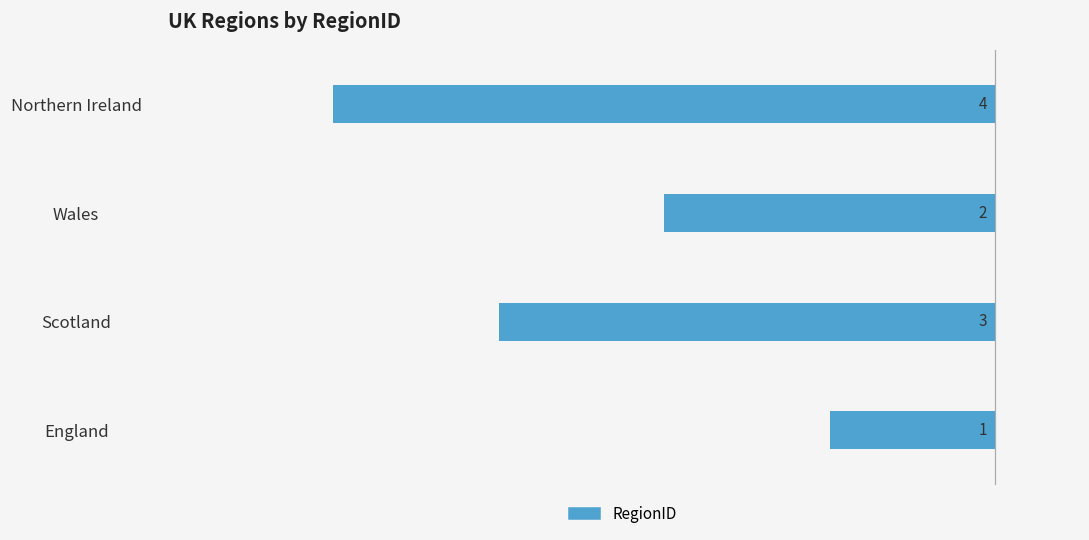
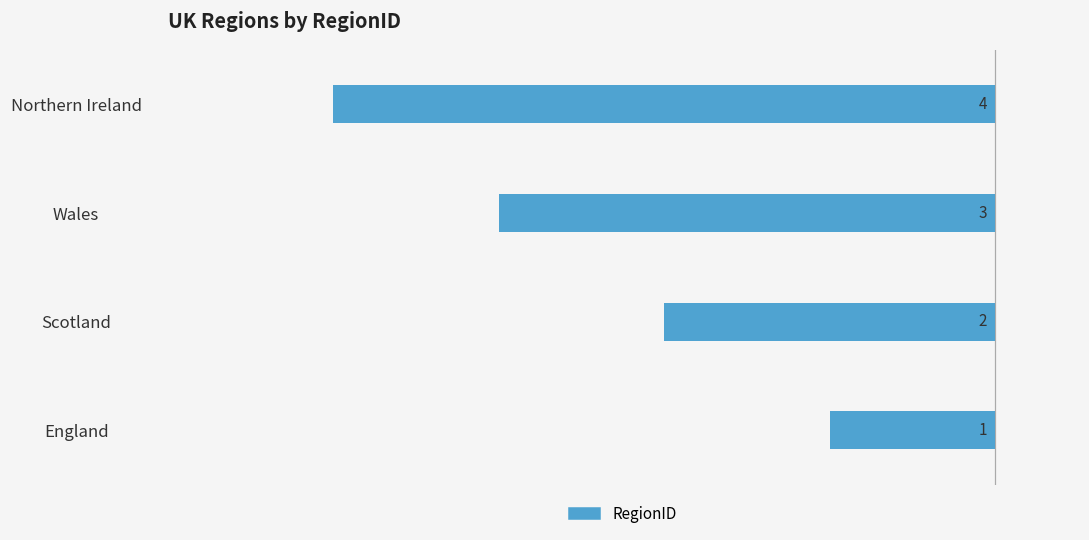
Wales: 2 -> 3
Scotland: 3 -> 2
